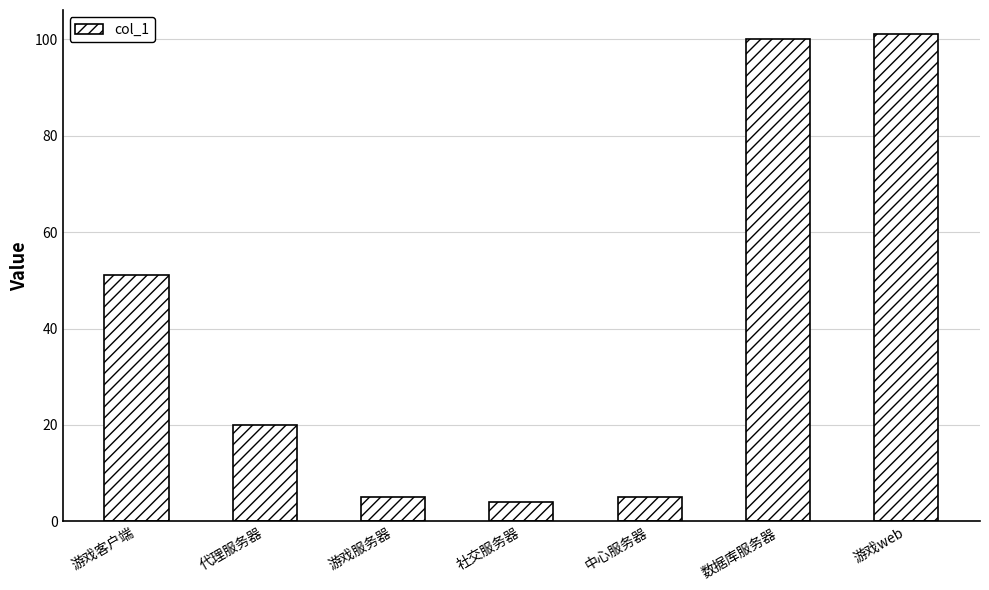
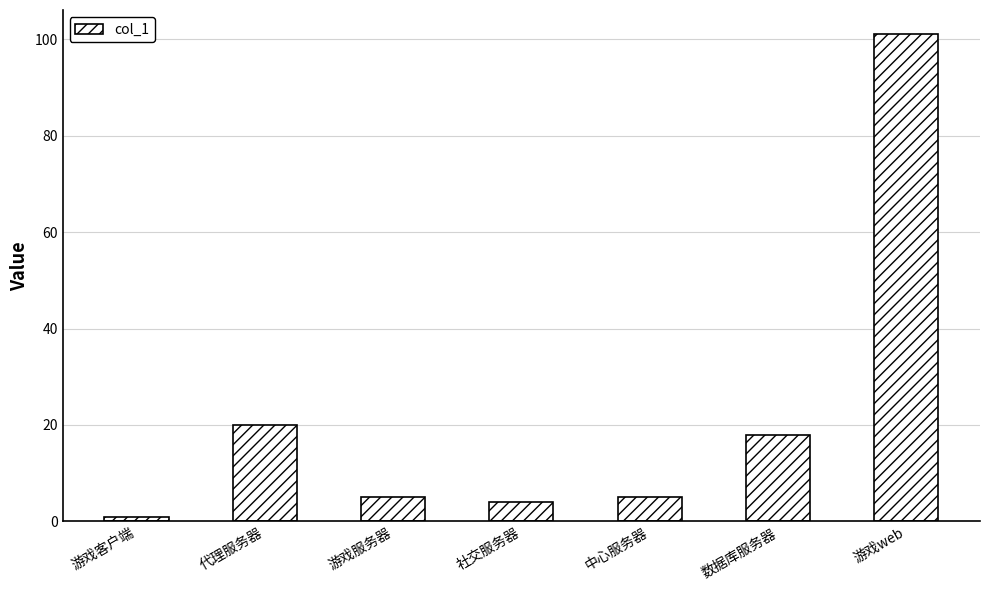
游戏客户端: 51 -> 1
数据库服务器: 100 -> 18
